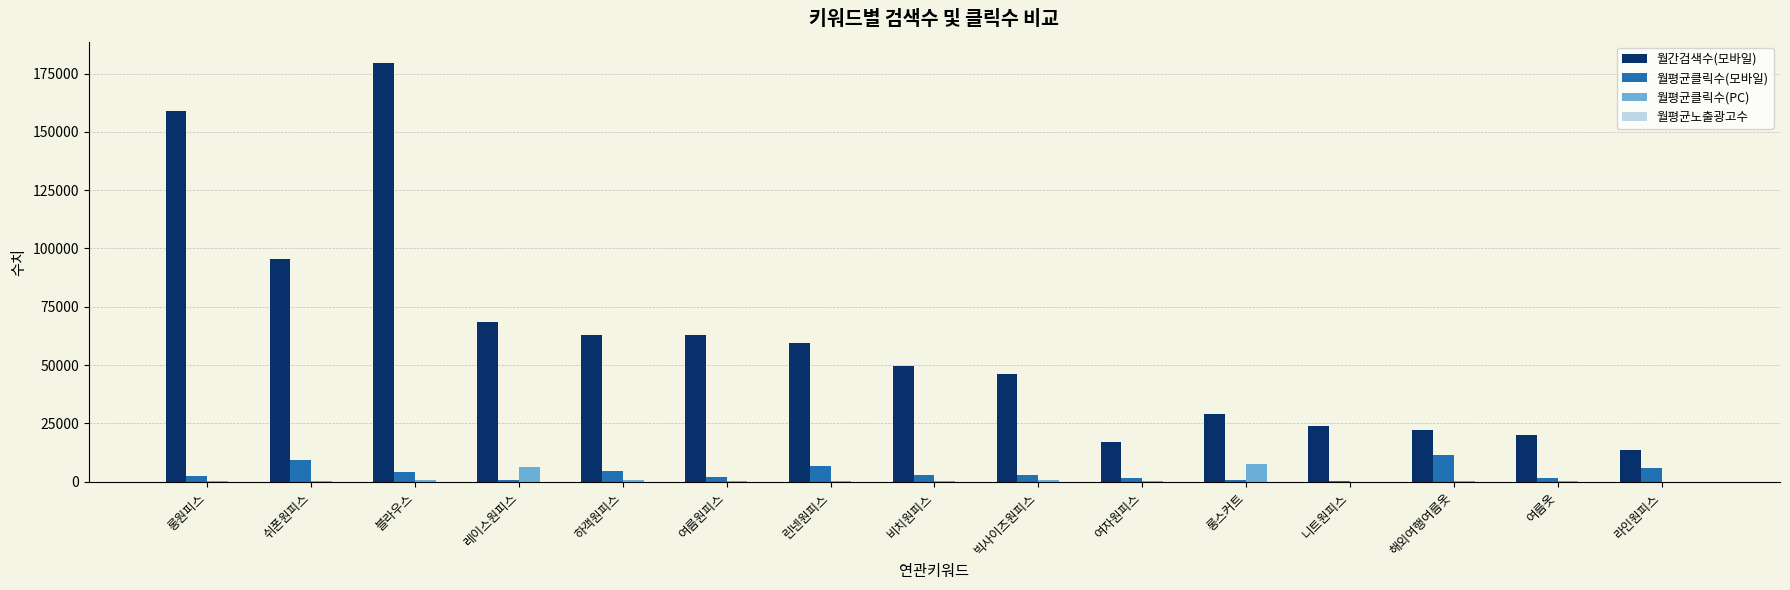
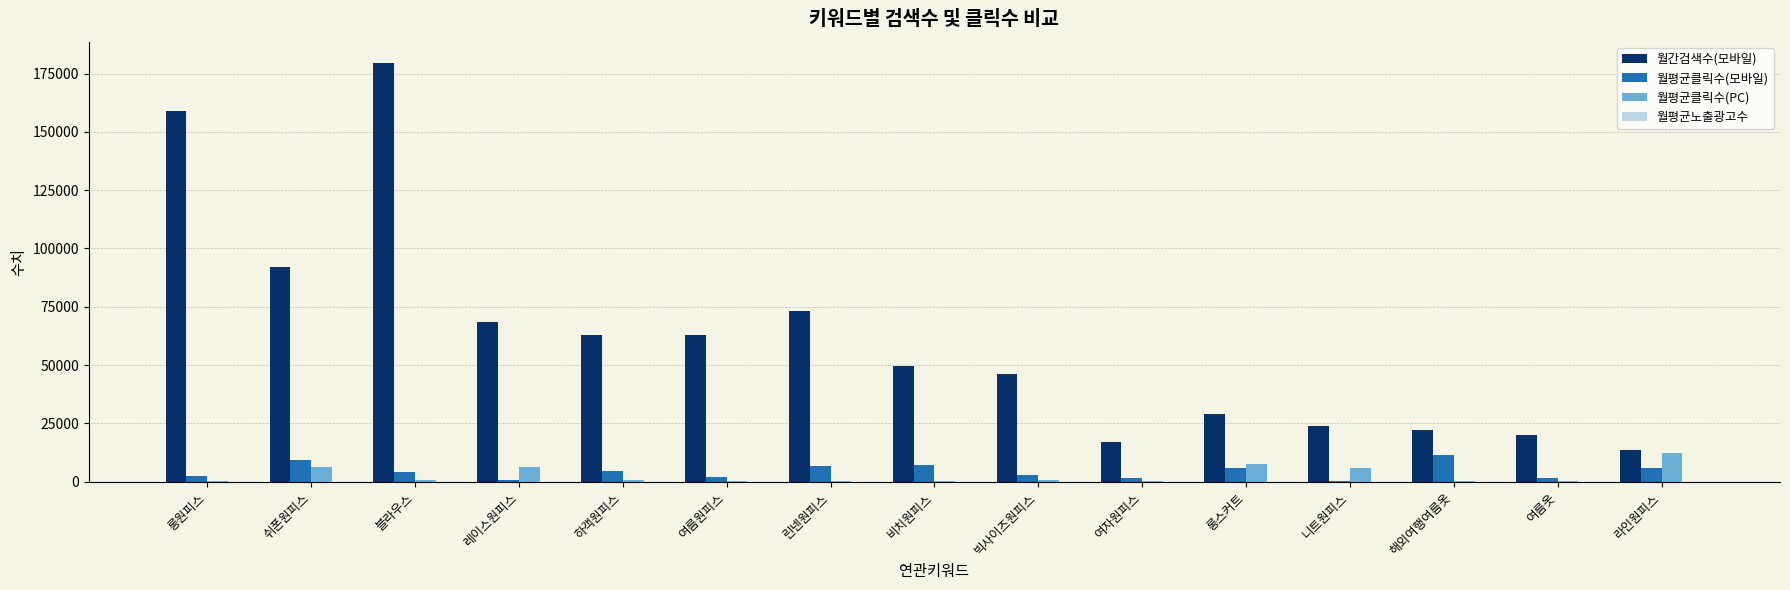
월간검색수(모바일), 쉬폰원피스: 95000 -> 92000
월평균클릭수(PC), 쉬폰원피스: 0 -> 6000
월간검색수(모바일), 린넨원피스: 60000 -> 73000
월평균클릭수(모바일), 비치원피스: 3000 -> 7000
월평균클릭수(모바일), 롱스커트: 0 -> 6000
월평균클릭수(PC), 니트원피스: 0 -> 6000
월평균클릭수(PC), 라인원피스: 0 -> 12000
